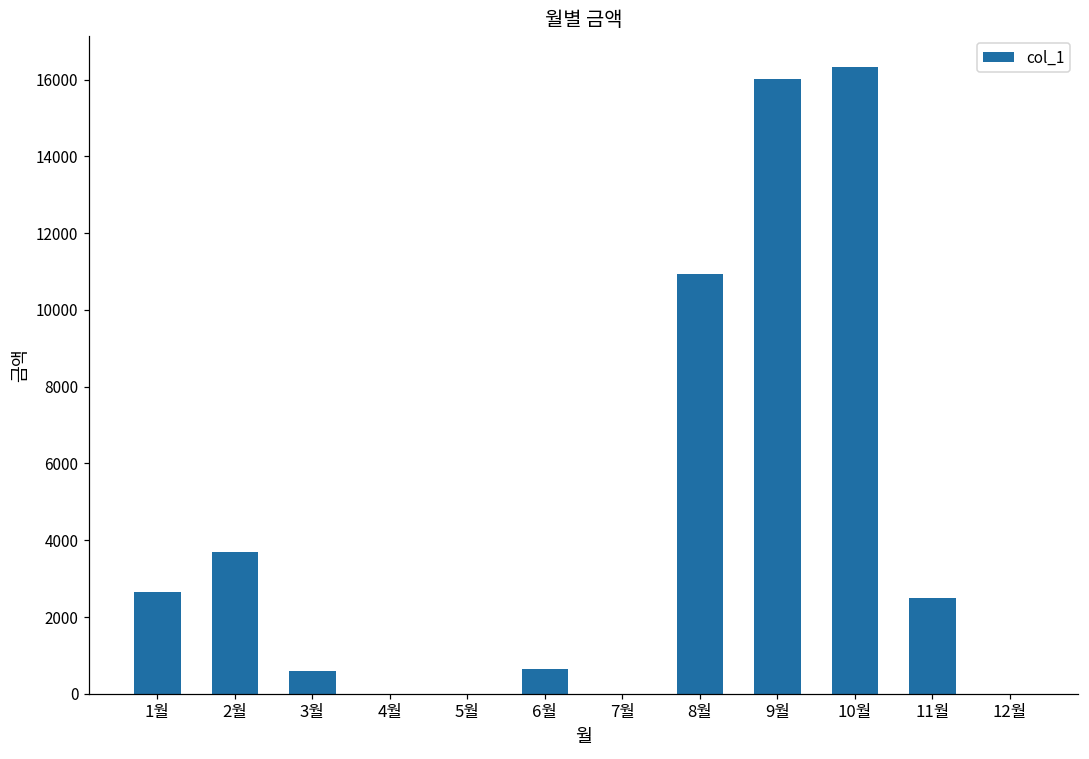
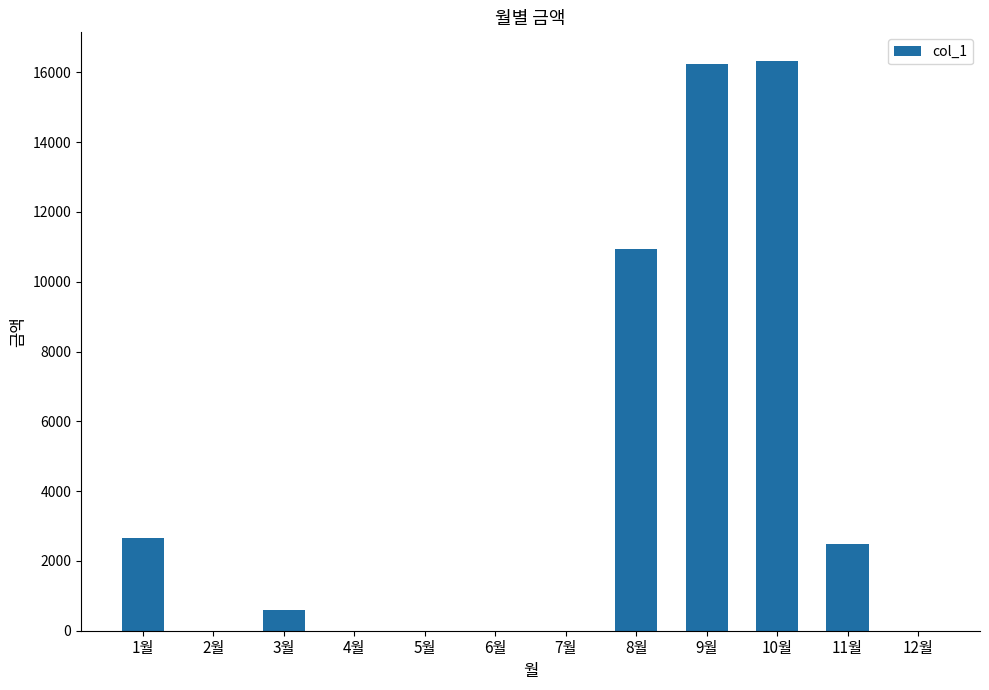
2월: 3700 -> 0
6월: 700 -> 0
9월: 16000 -> 16200
